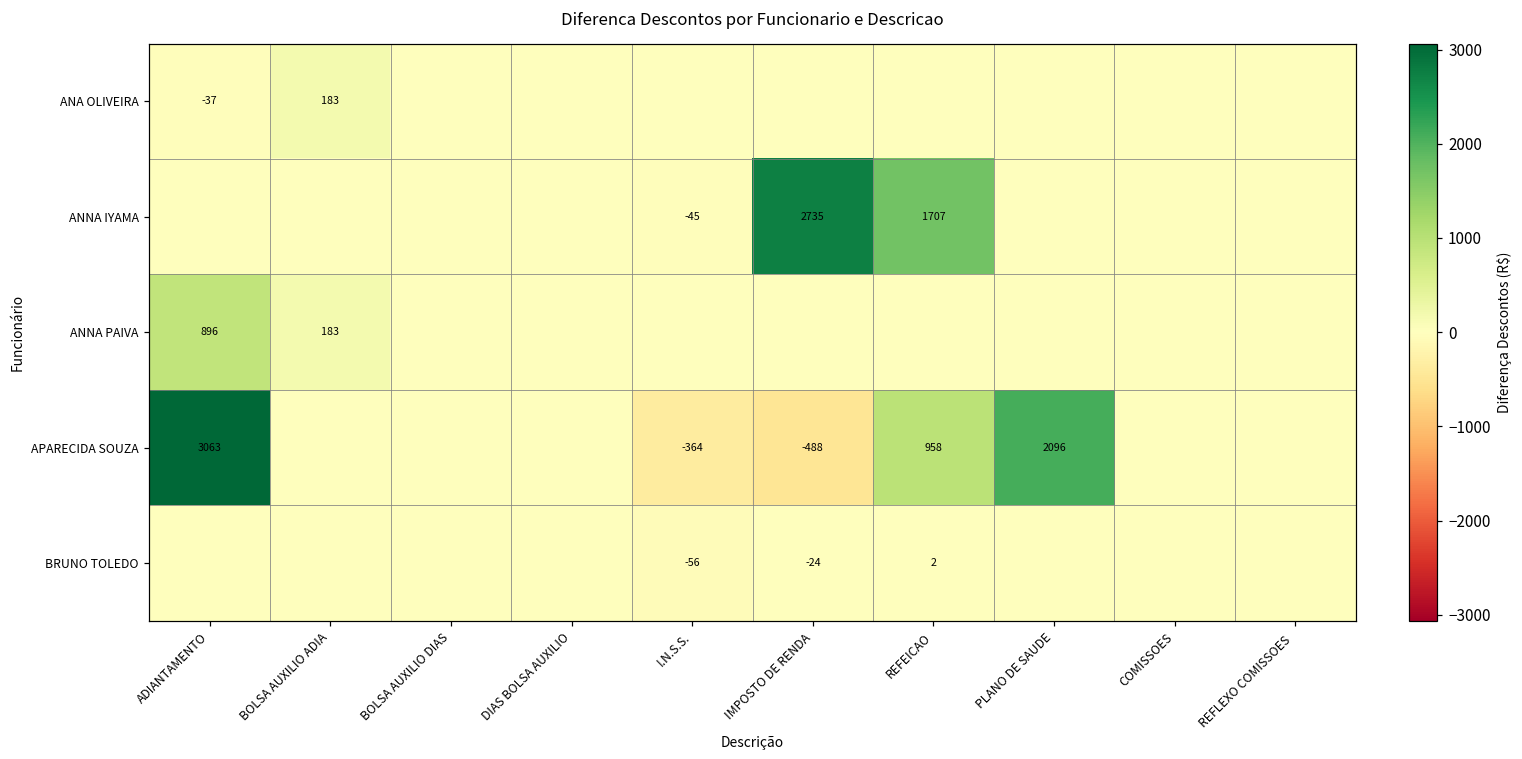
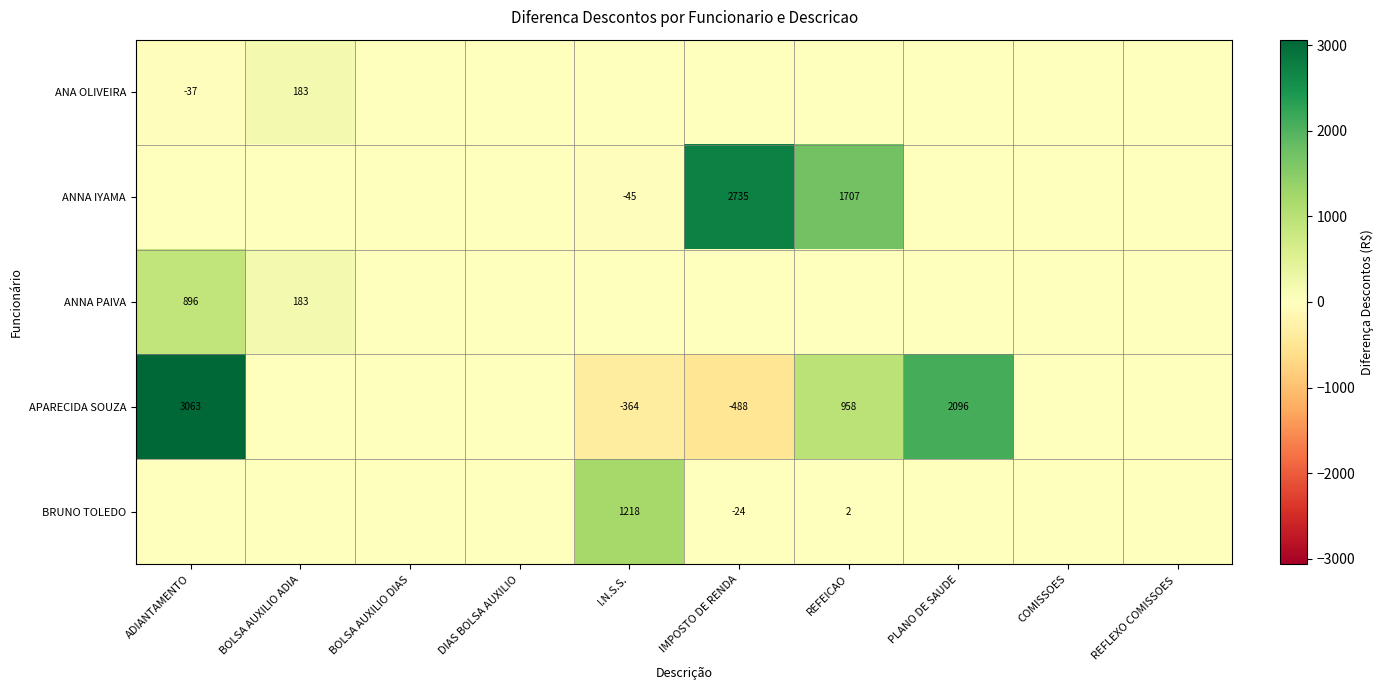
BRUNO TOLEDO, I.N.S.S.: -56 -> 1218
